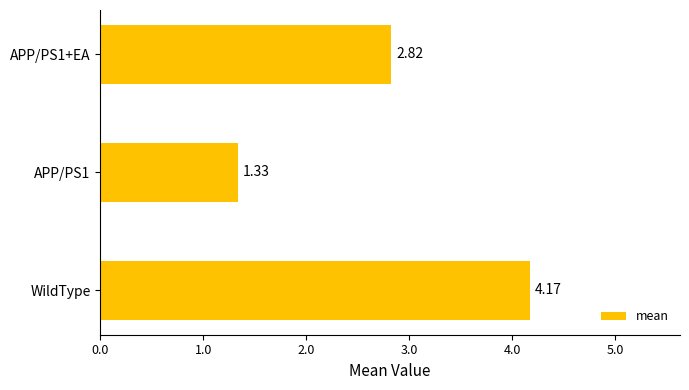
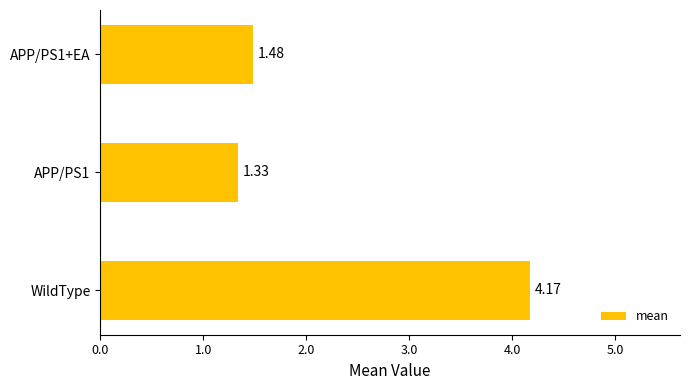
APP/PS1+EA: 2.82 -> 1.48
